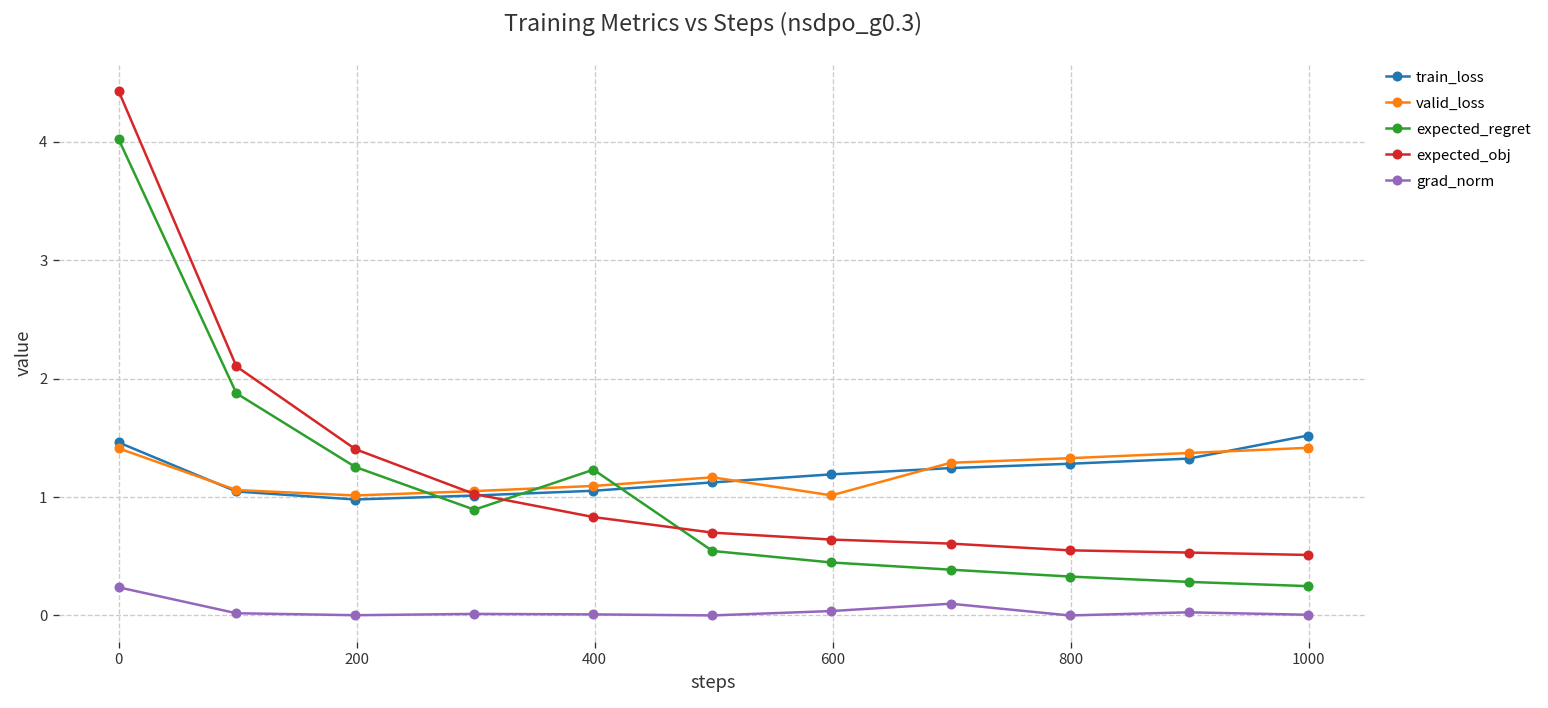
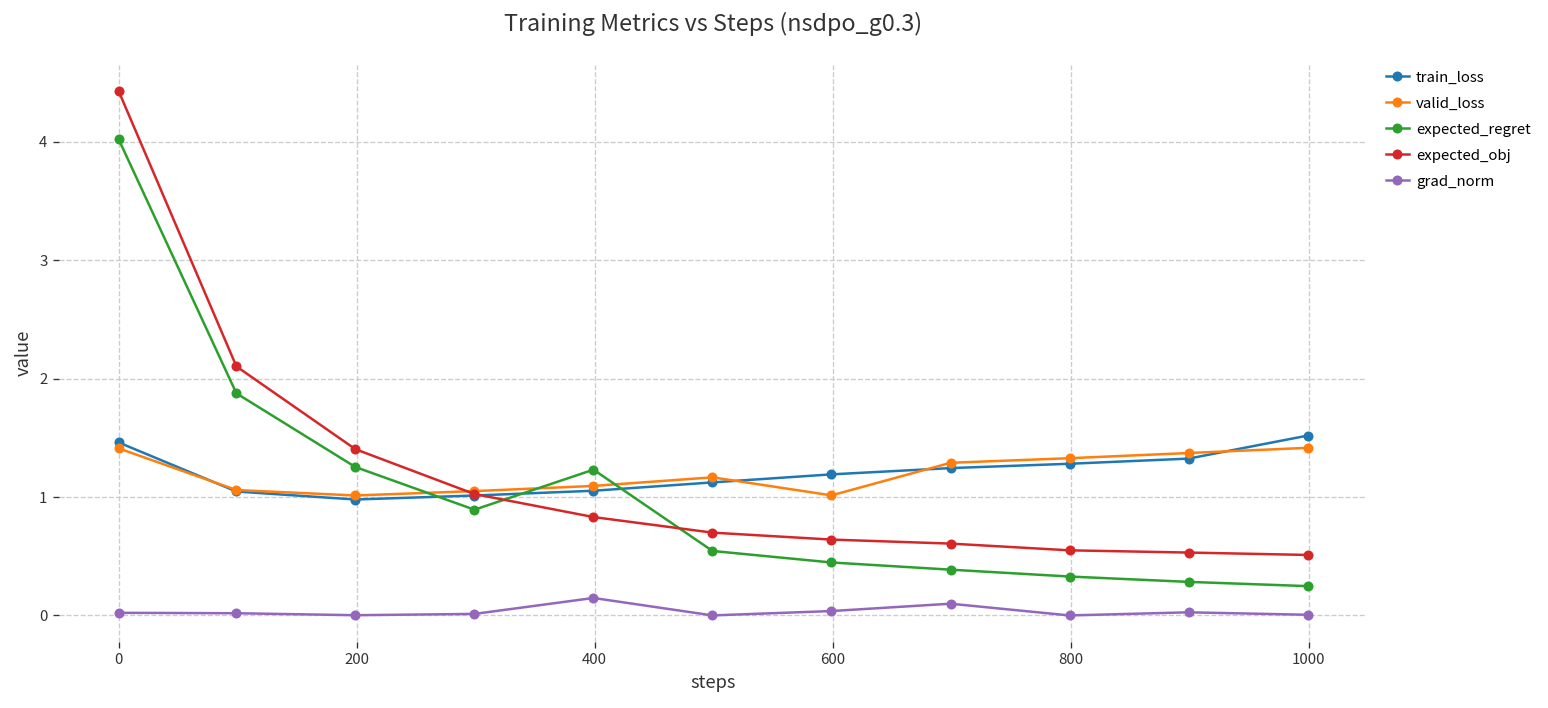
grad_norm, 0: 0.2 -> 0.0
grad_norm, 400: 0.0 -> 0.1
